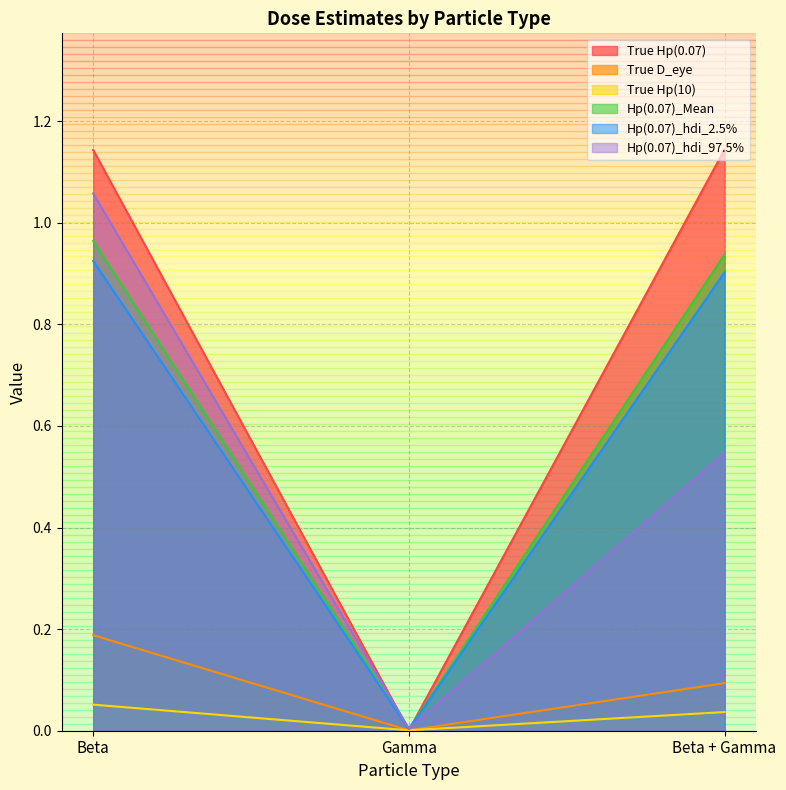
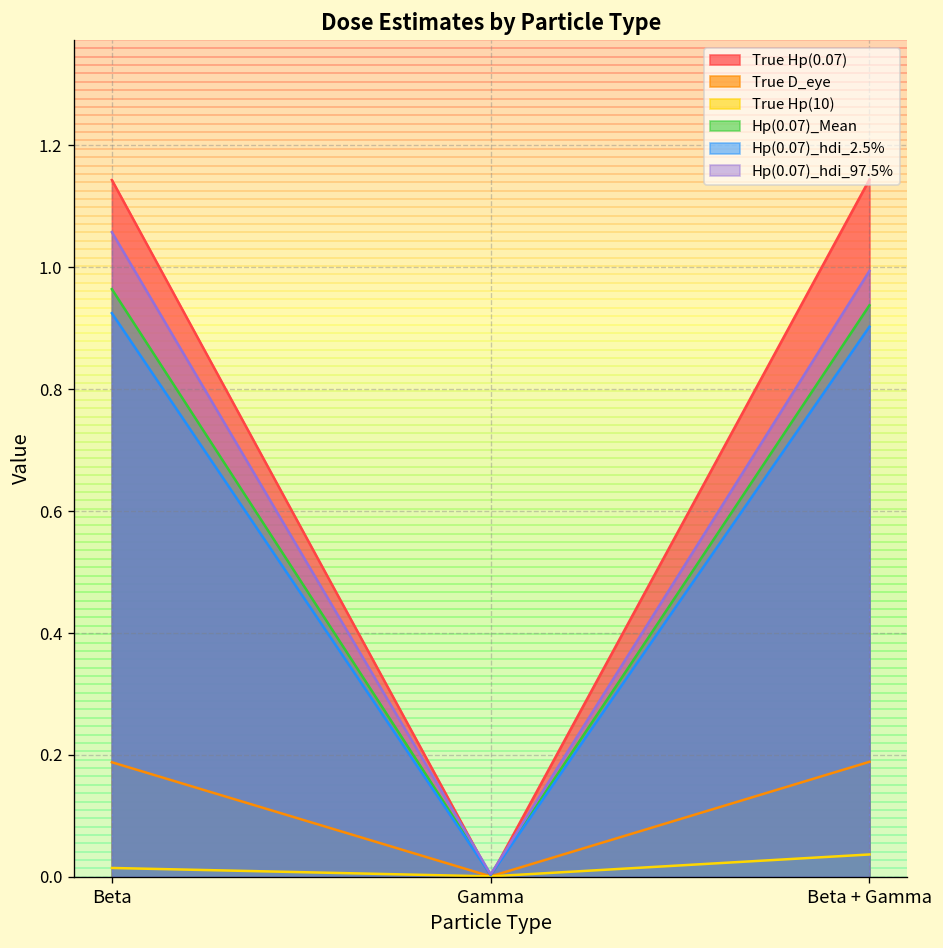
True Hp(10), Beta: 0.05 -> 0.01
True D_eye, Beta + Gamma: 0.09 -> 0.19
Hp(0.07)_hdi_97.5%, Beta + Gamma: 0.55 -> 0.99
